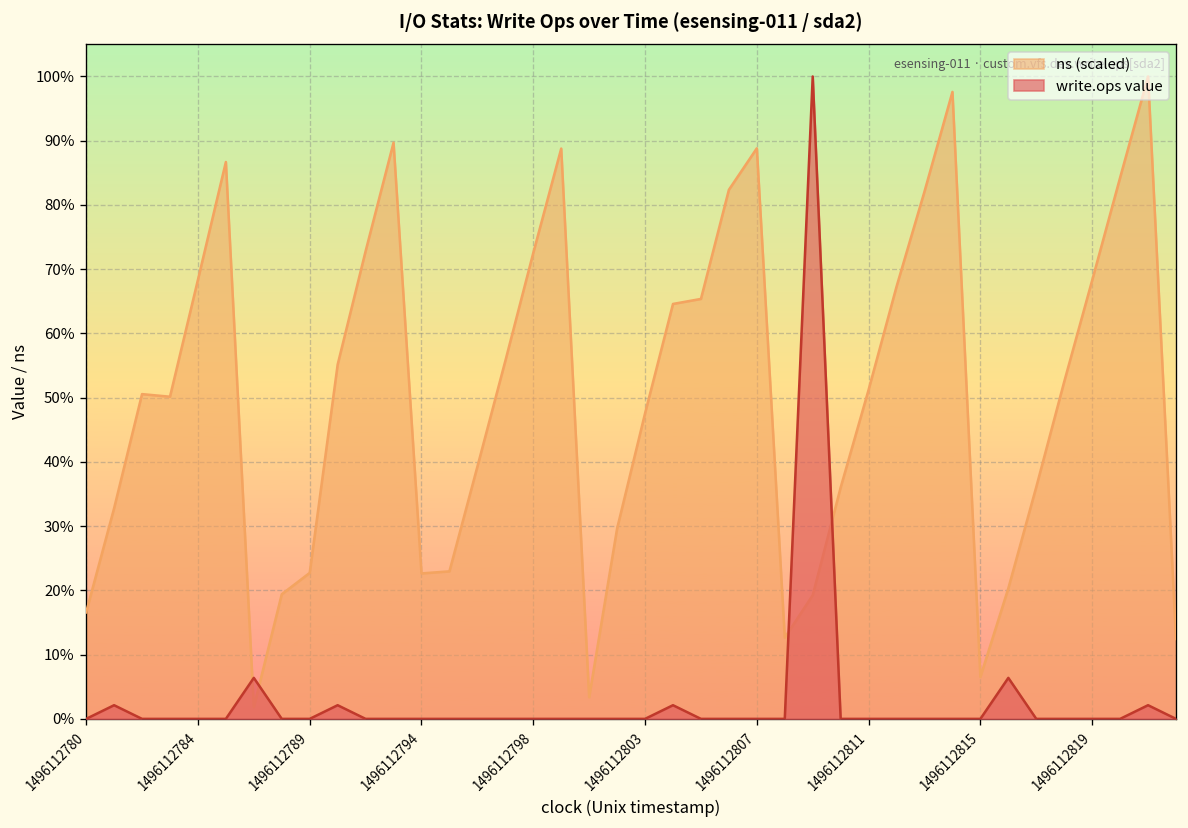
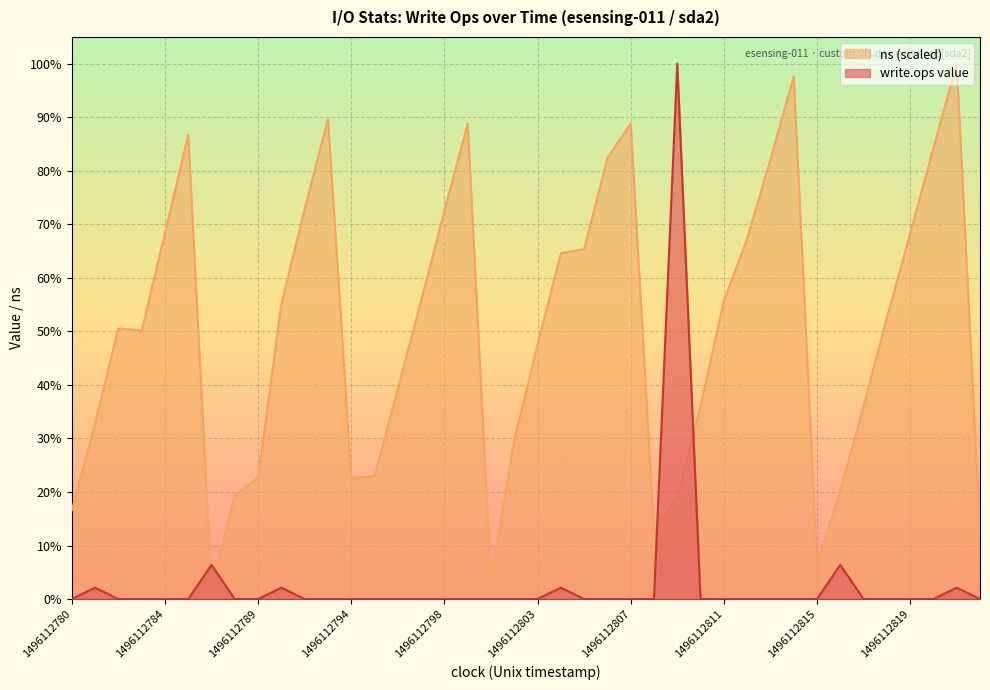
ns (scaled), 1496112811: 51% -> 56%
